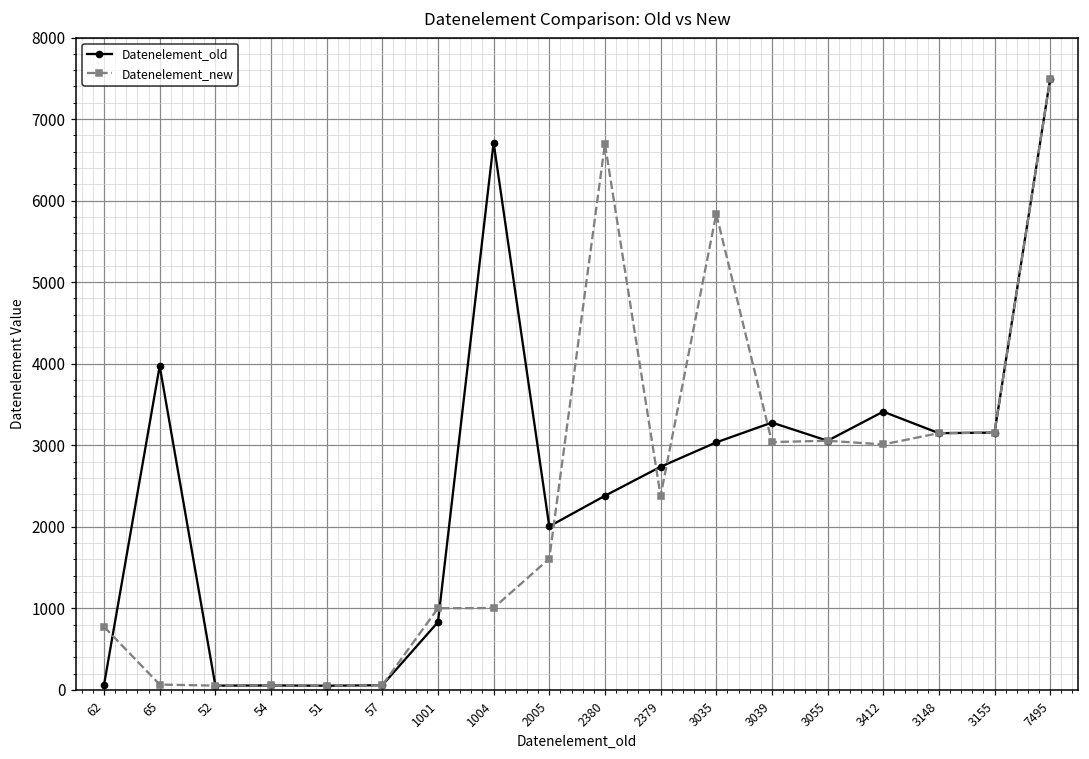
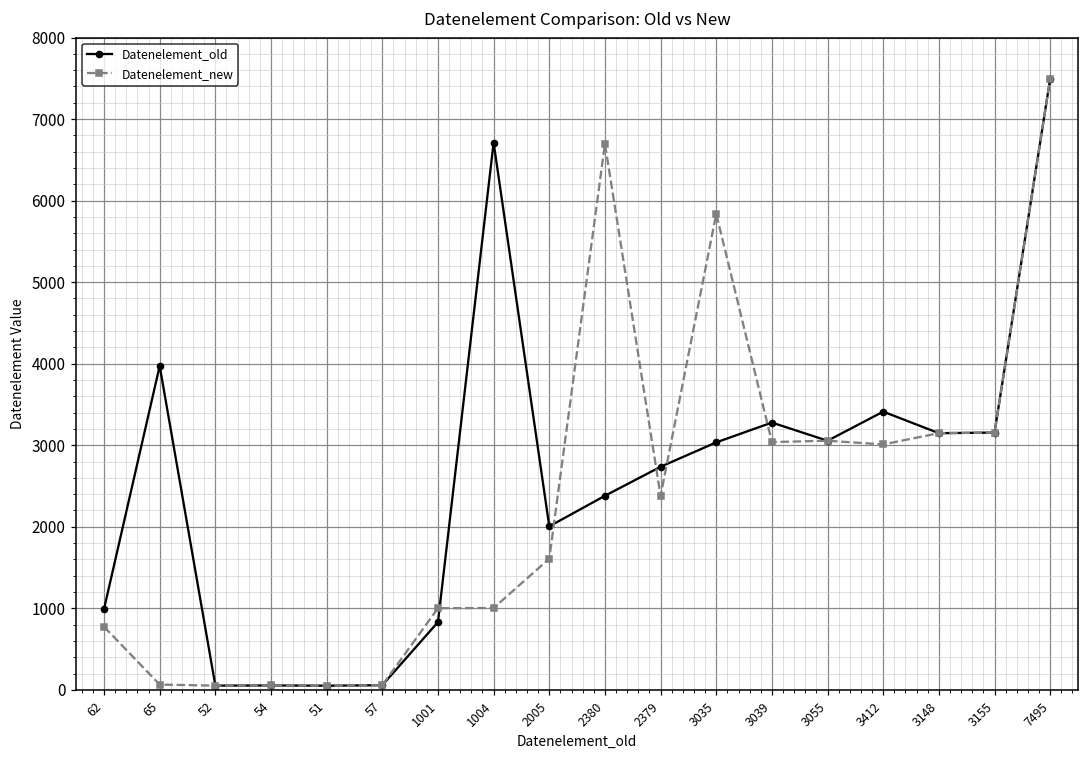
Datenelement_old, 62: 100 -> 1000
